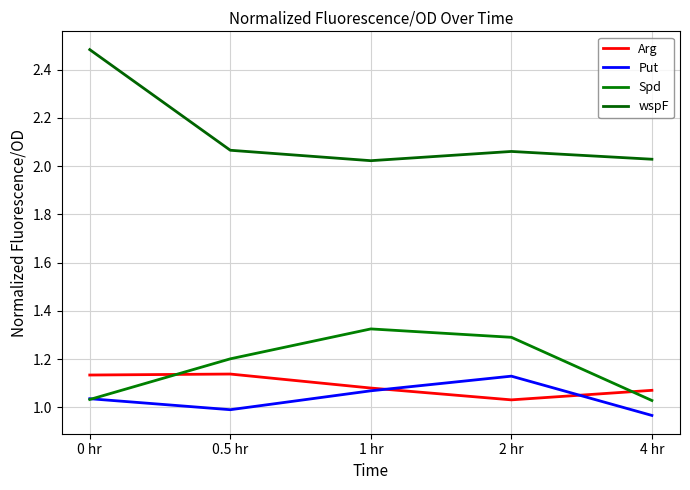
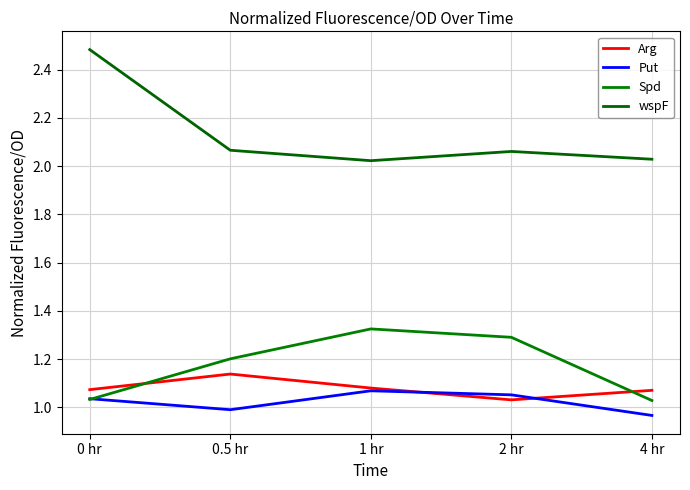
Arg, 0 hr: 1.13 -> 1.07
Put, 2 hr: 1.13 -> 1.05
